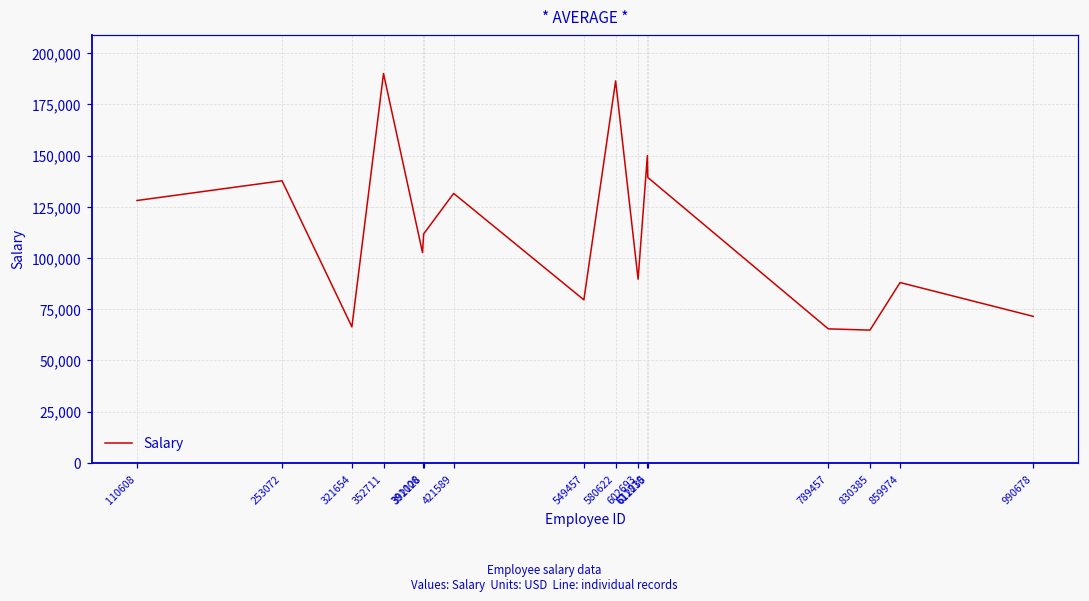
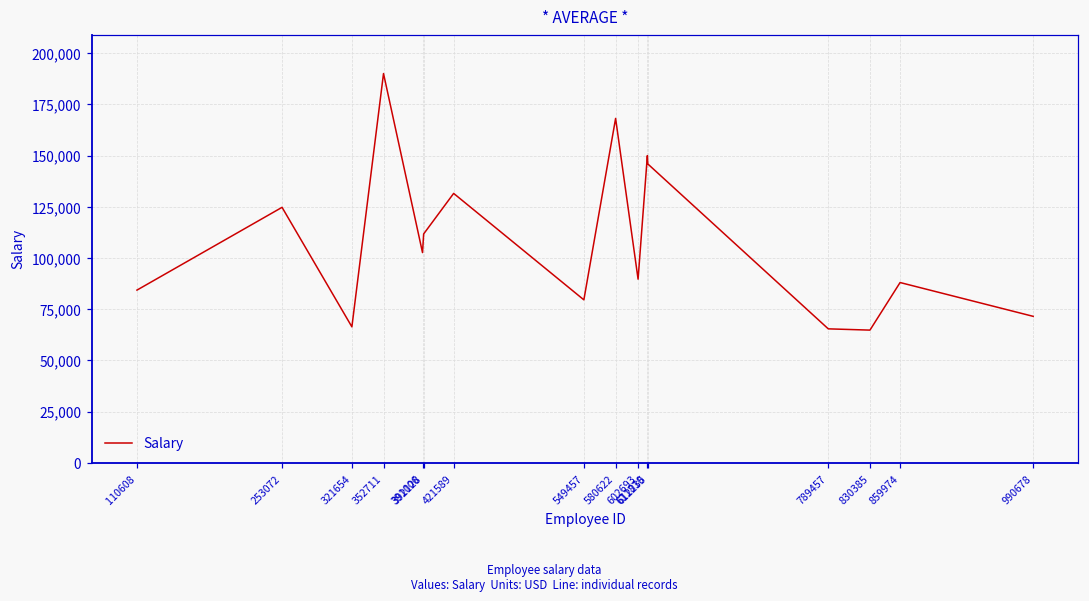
110608: 128,000 -> 84,000
253072: 138,000 -> 125,000
580622: 186,000 -> 168,000
612235: 139,000 -> 146,000
